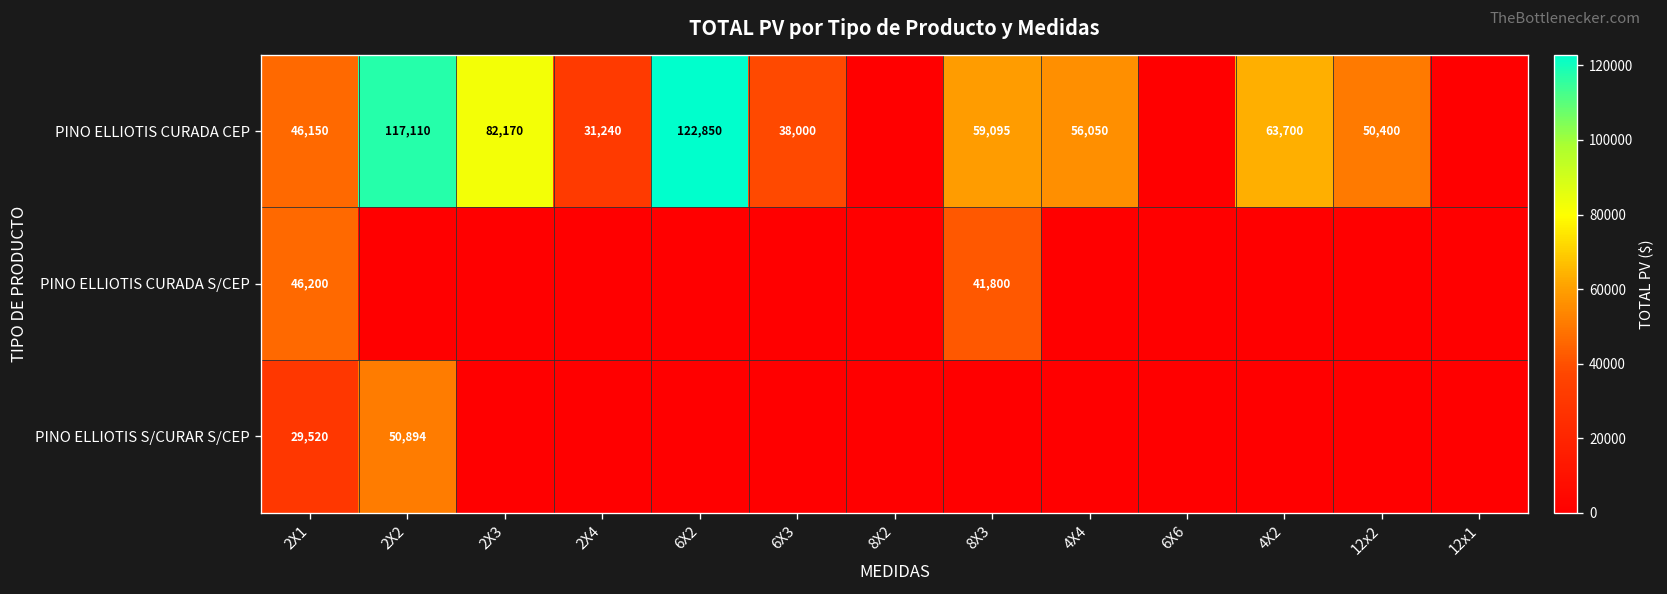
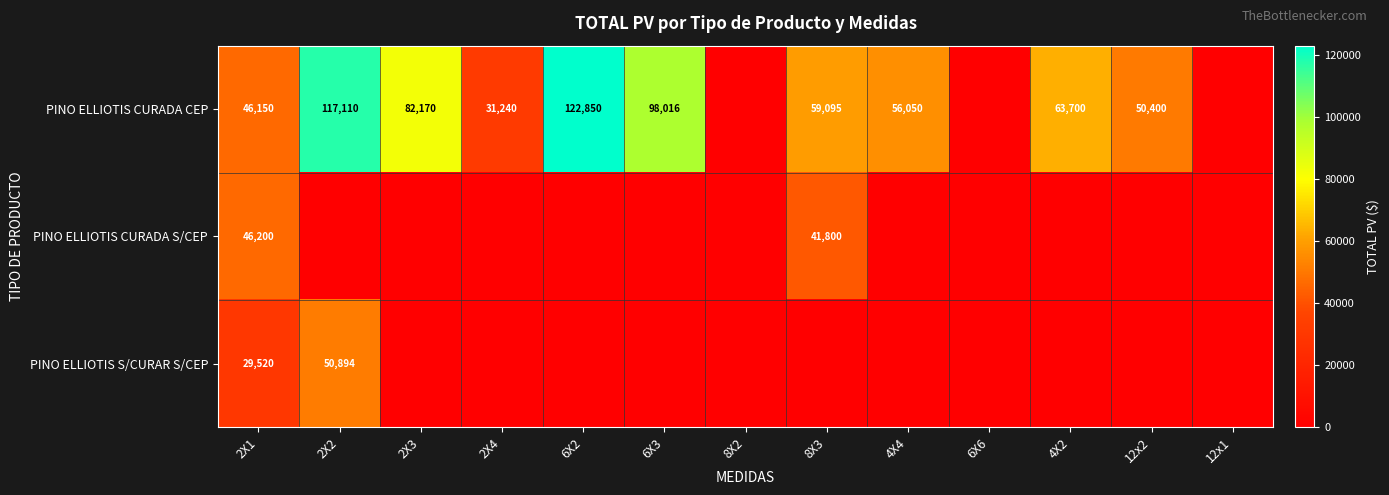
PINO ELLIOTIS CURADA CEP, 6X3: 38,000 -> 98,016
